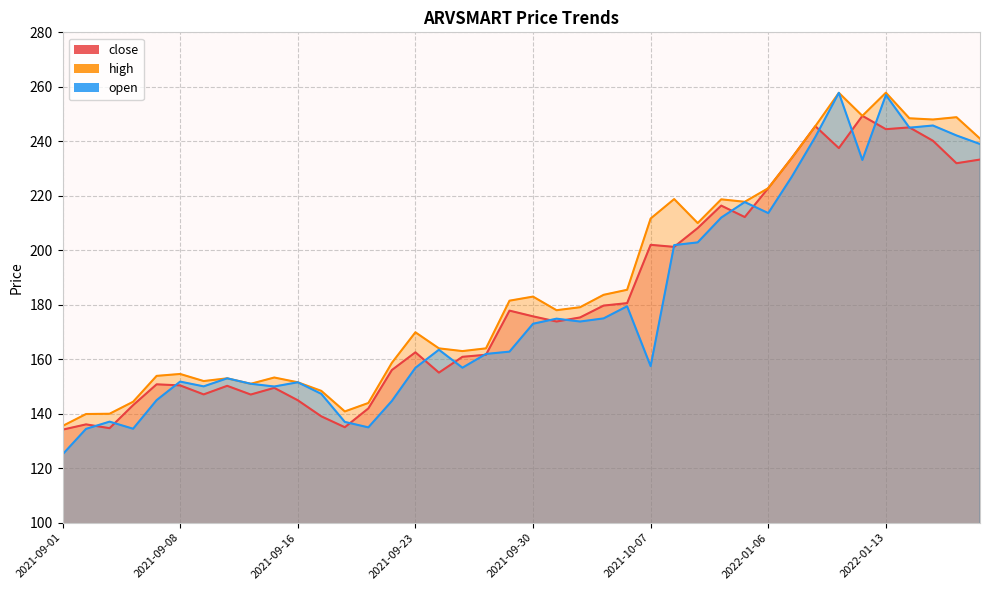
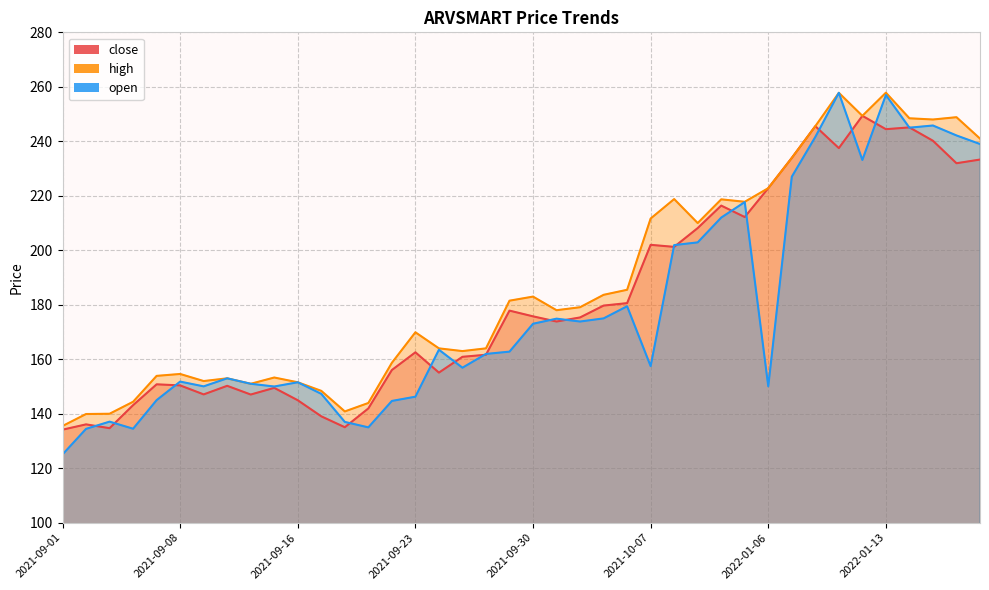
open, 2021-09-23: 157 -> 146
open, 2022-01-06: 214 -> 150
